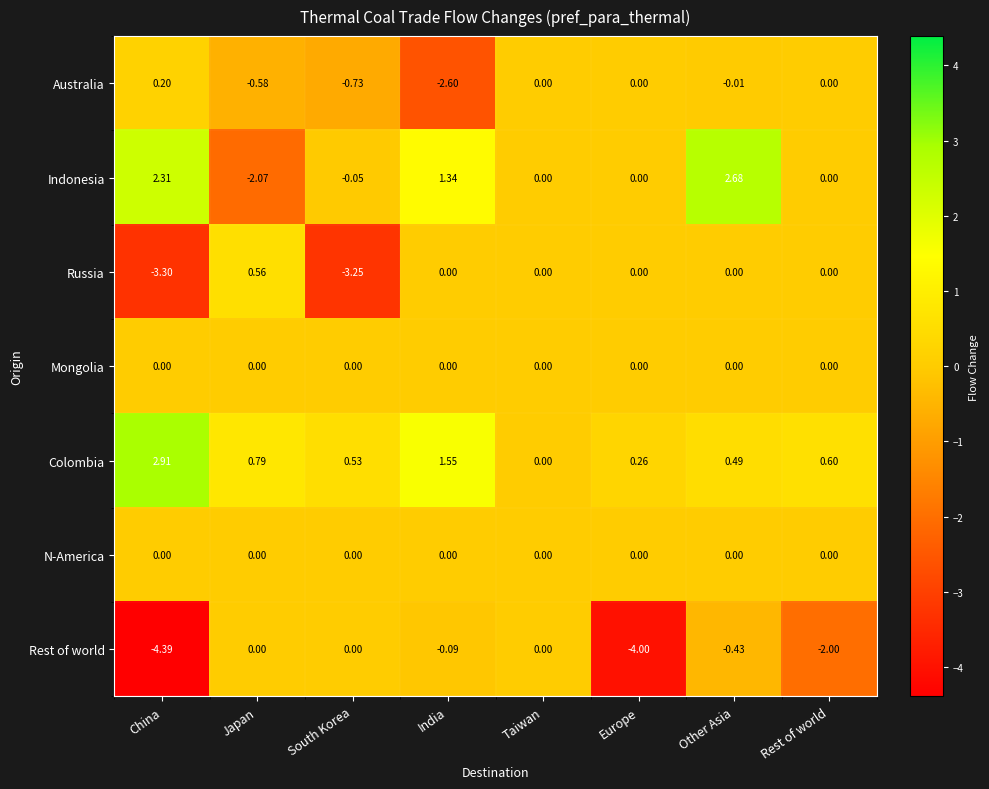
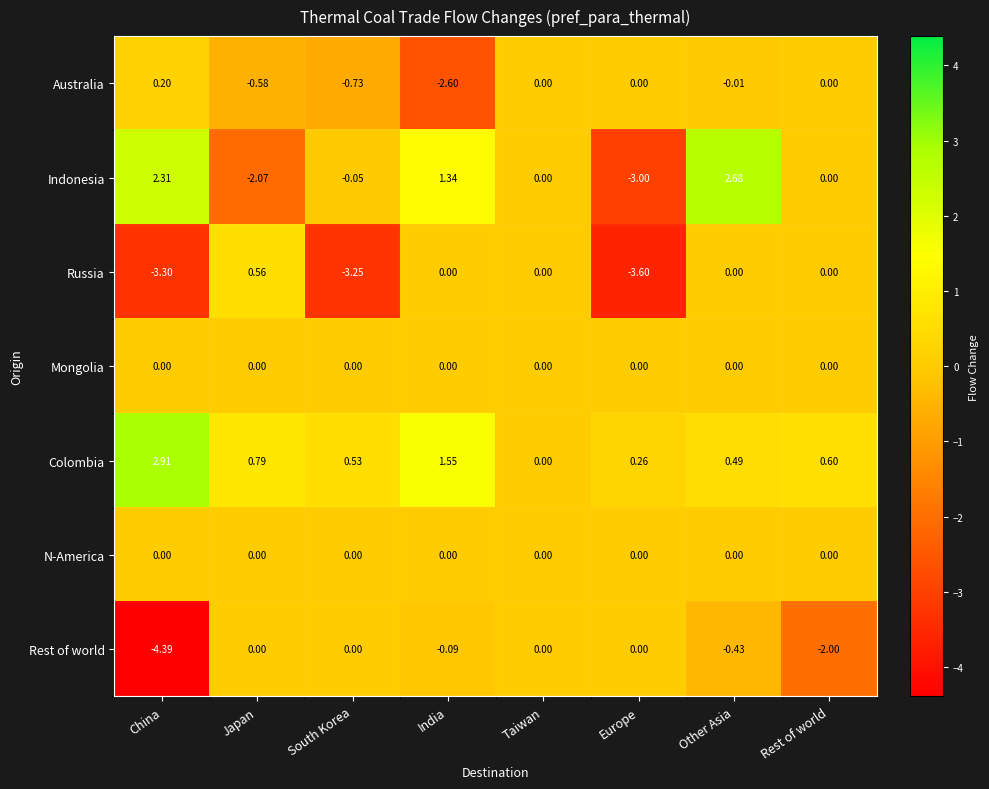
Indonesia, Europe: 0.00 -> -3.00
Russia, Europe: 0.00 -> -3.60
Rest of world, Europe: -4.00 -> 0.00
